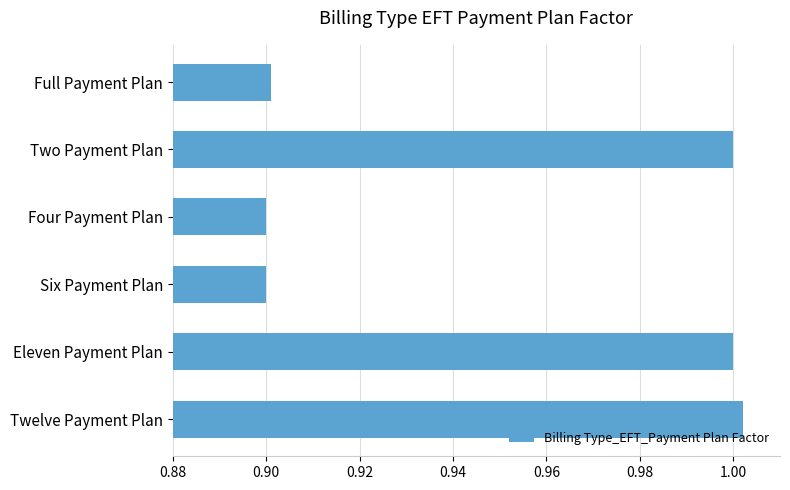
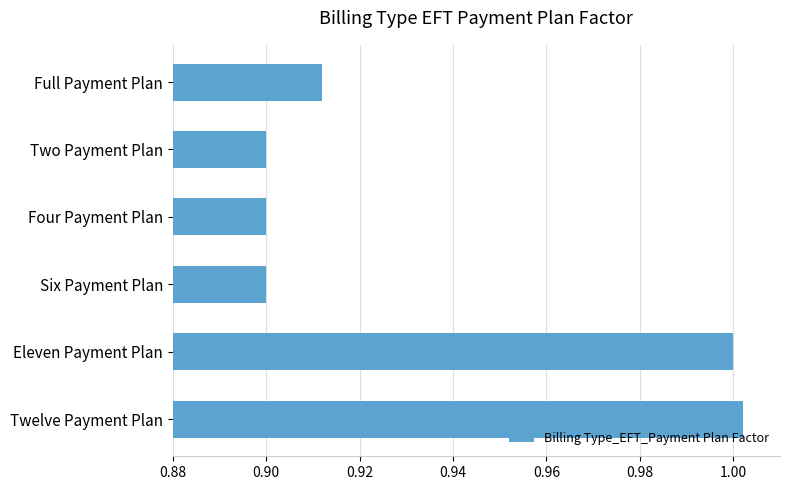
Full Payment Plan: 0.901 -> 0.912
Two Payment Plan: 1.0 -> 0.9
